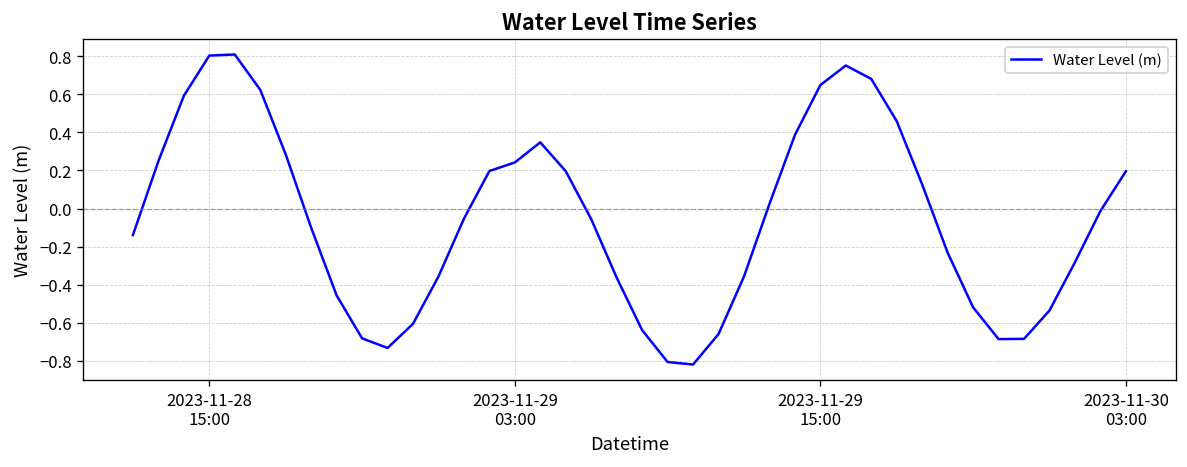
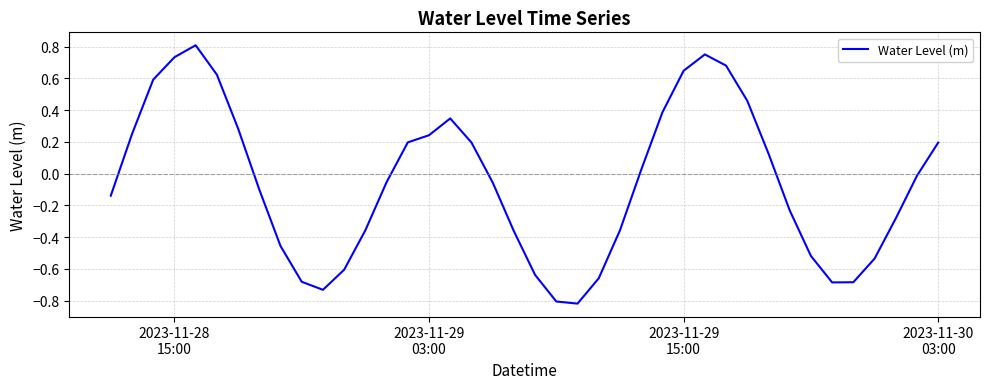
2023-11-28 15:00: 0.80 -> 0.73
